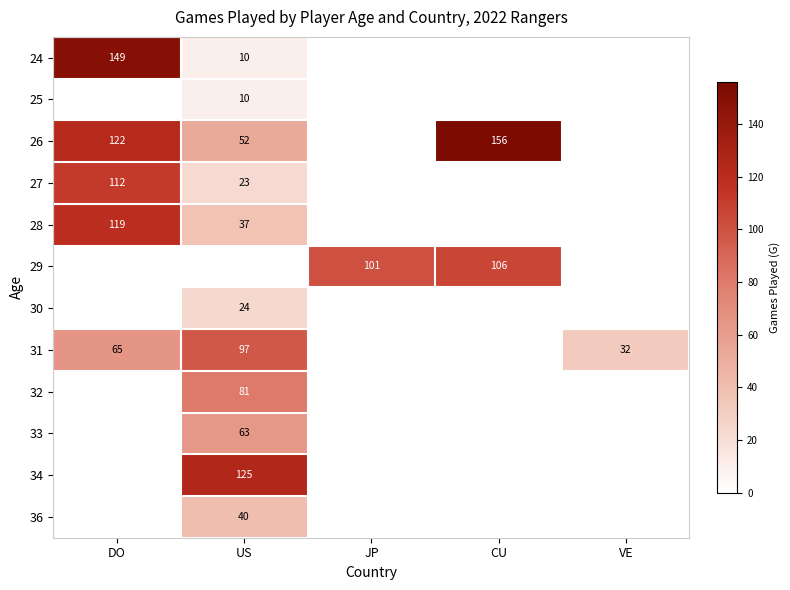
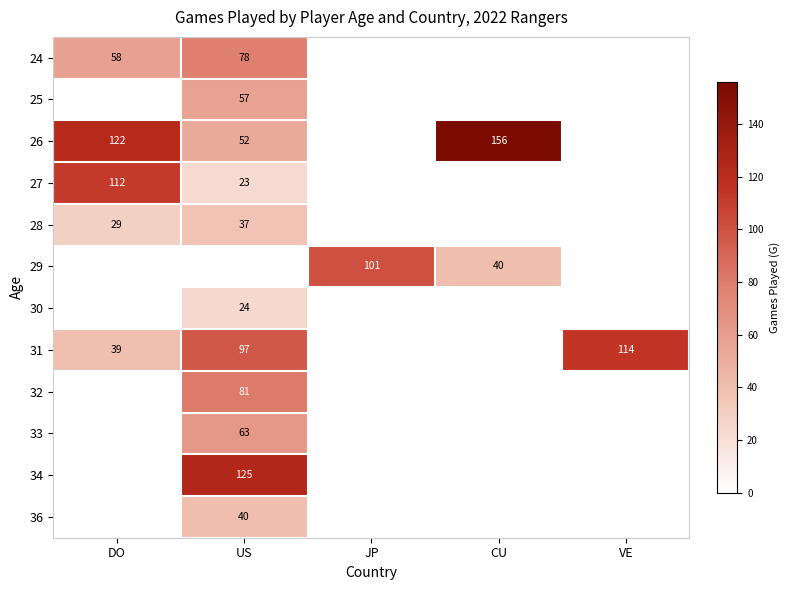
24, DO: 149 -> 58
24, US: 10 -> 78
25, US: 10 -> 57
28, DO: 119 -> 29
29, CU: 106 -> 40
31, DO: 65 -> 39
31, VE: 32 -> 114
